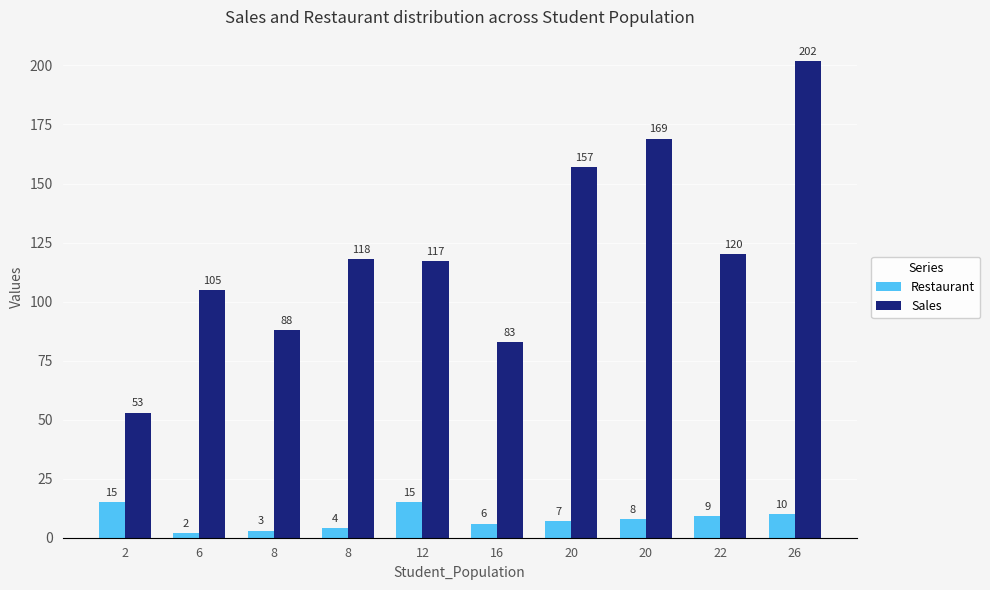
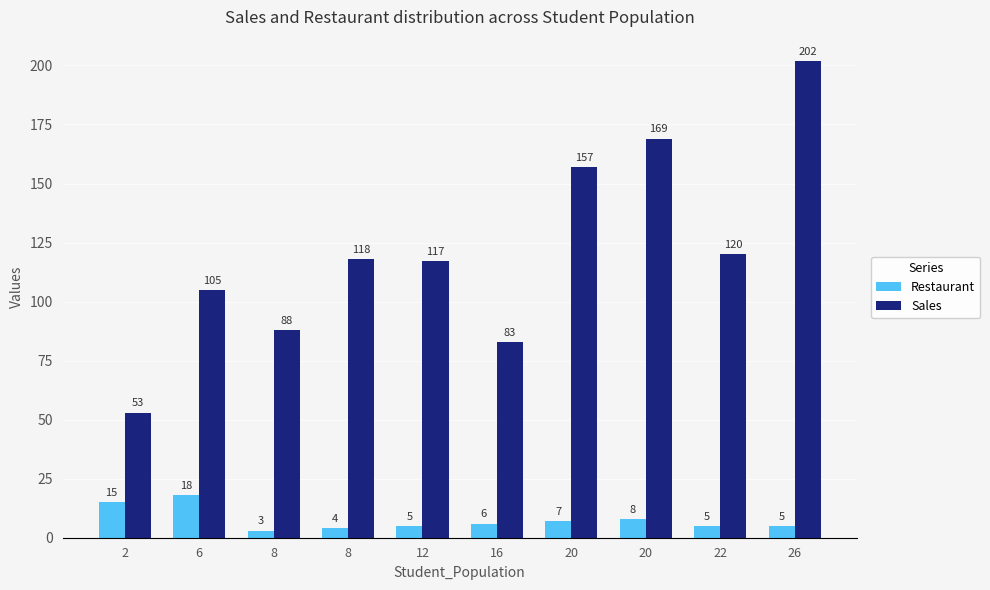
Restaurant, 6: 2 -> 18
Restaurant, 12: 15 -> 5
Restaurant, 22: 9 -> 5
Restaurant, 26: 10 -> 5
